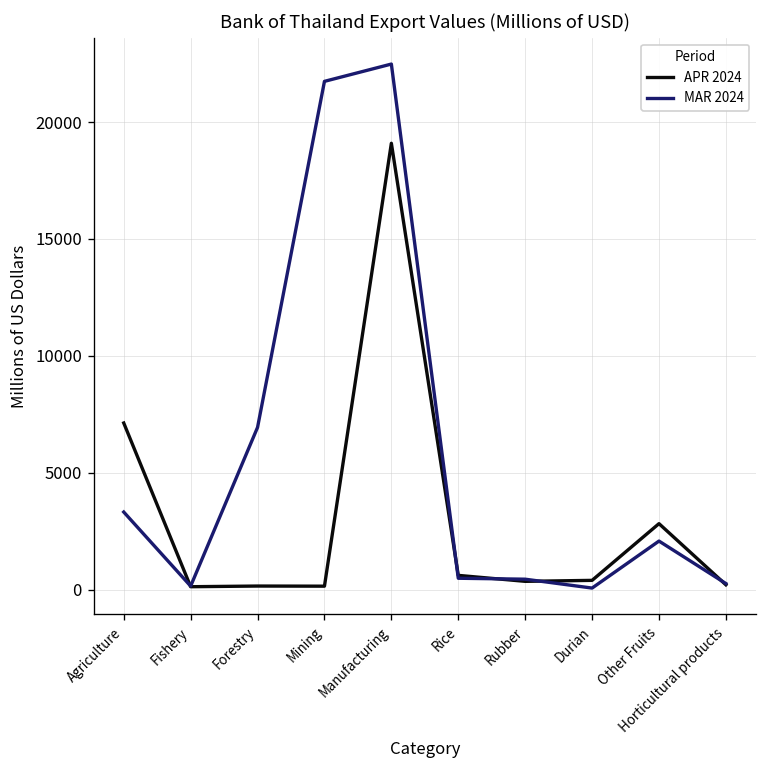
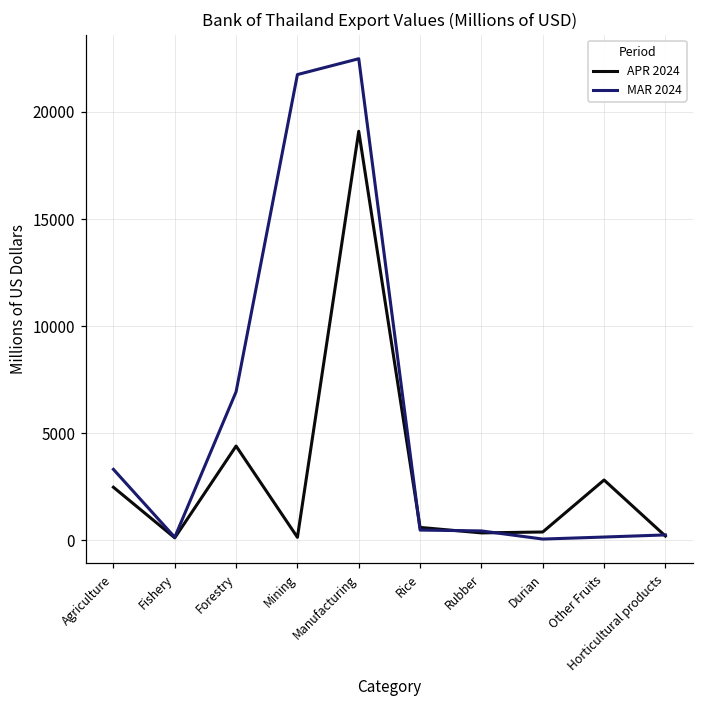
APR 2024, Agriculture: 7100 -> 2500
APR 2024, Forestry: 200 -> 4400
MAR 2024, Other Fruits: 2100 -> 200
